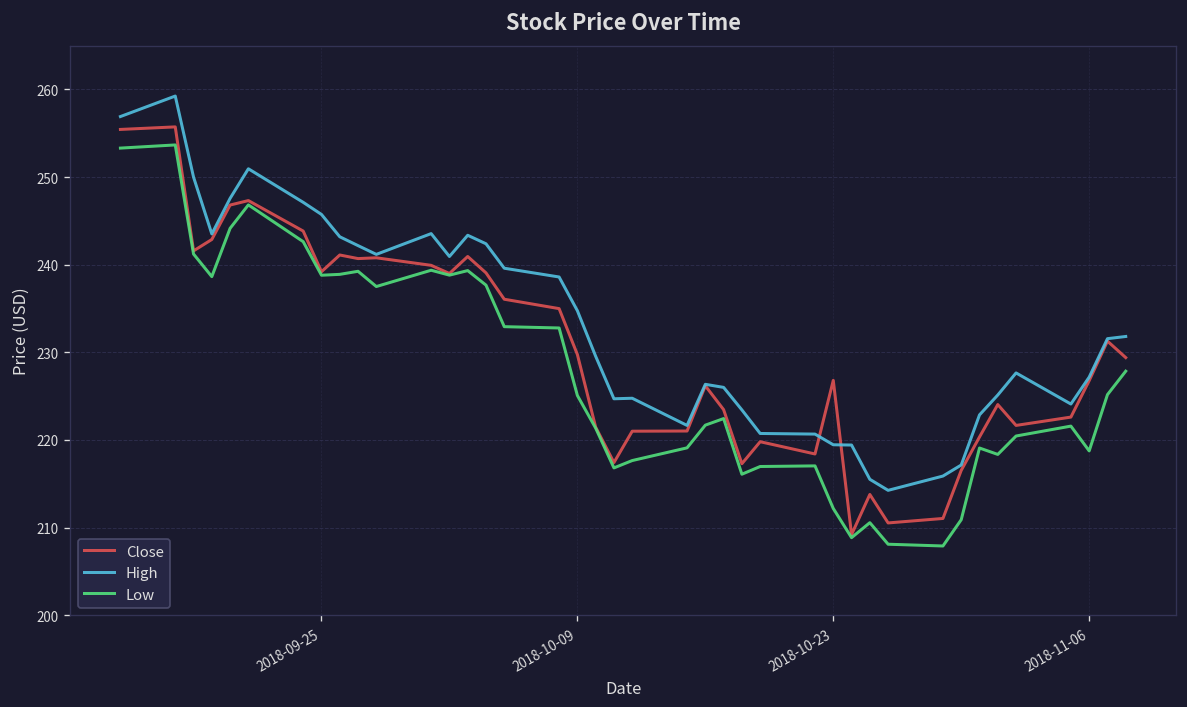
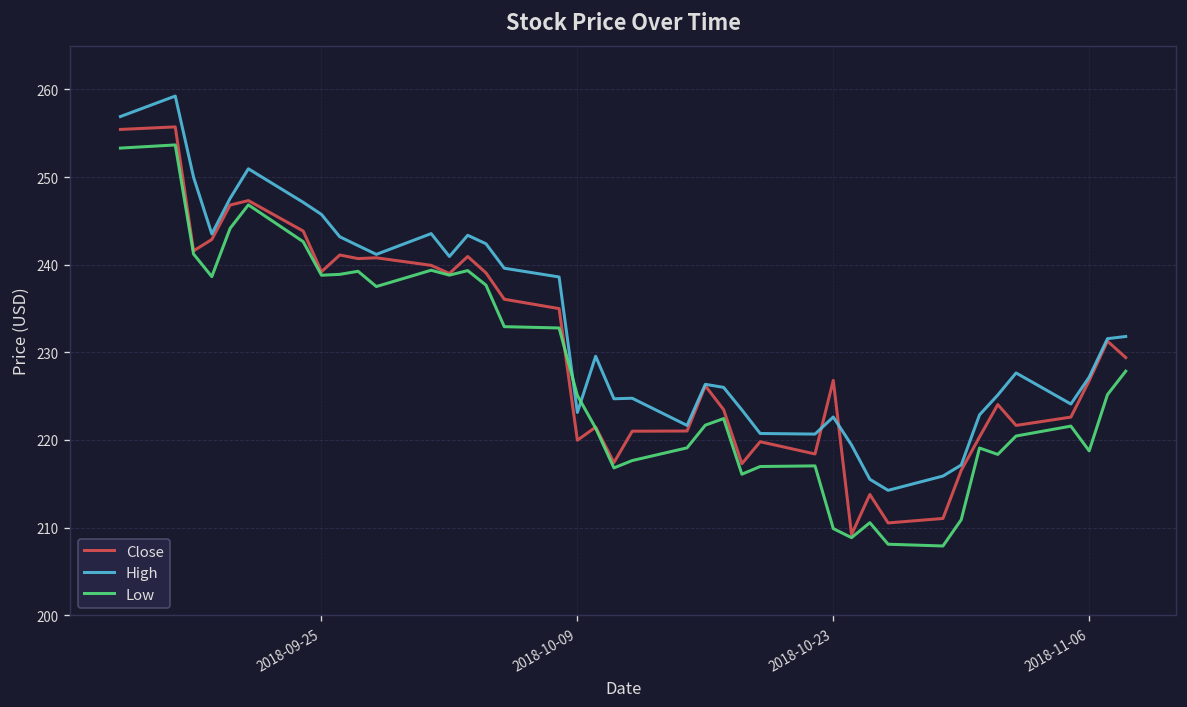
Close, 2018-10-09: 230 -> 220
High, 2018-10-09: 235 -> 223
High, 2018-10-23: 219 -> 223
Low, 2018-10-23: 212 -> 210
